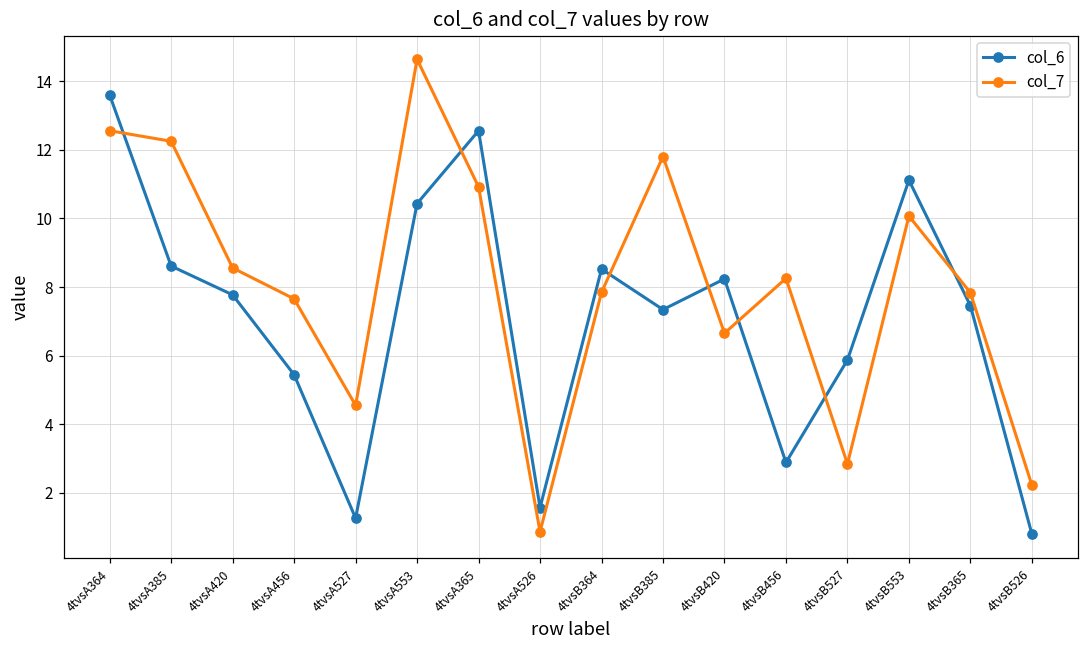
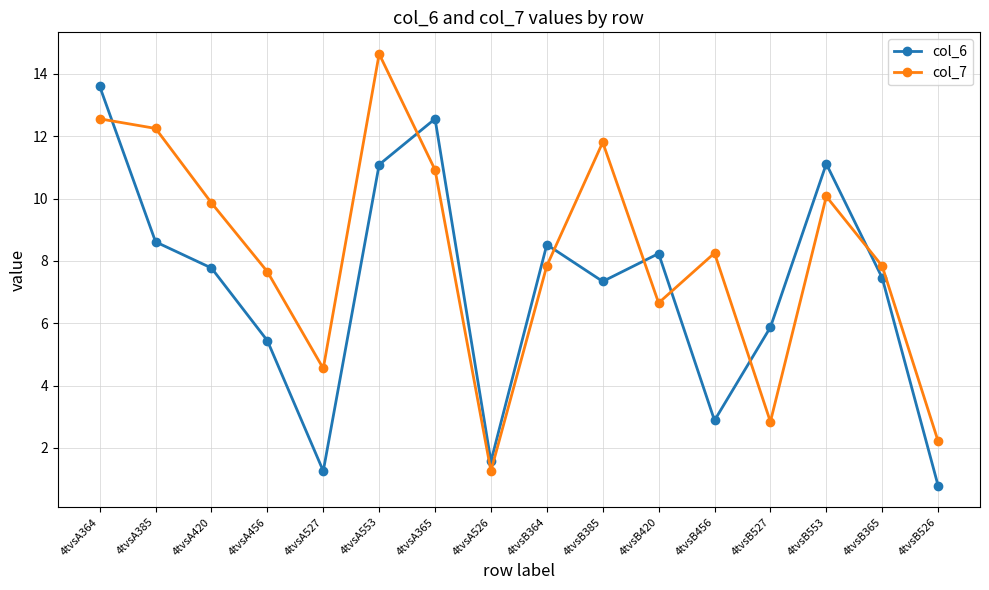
col_7, 4tvsA420: 8.6 -> 9.9
col_6, 4tvsA553: 10.4 -> 11.1
col_7, 4tvsA526: 0.9 -> 1.3
